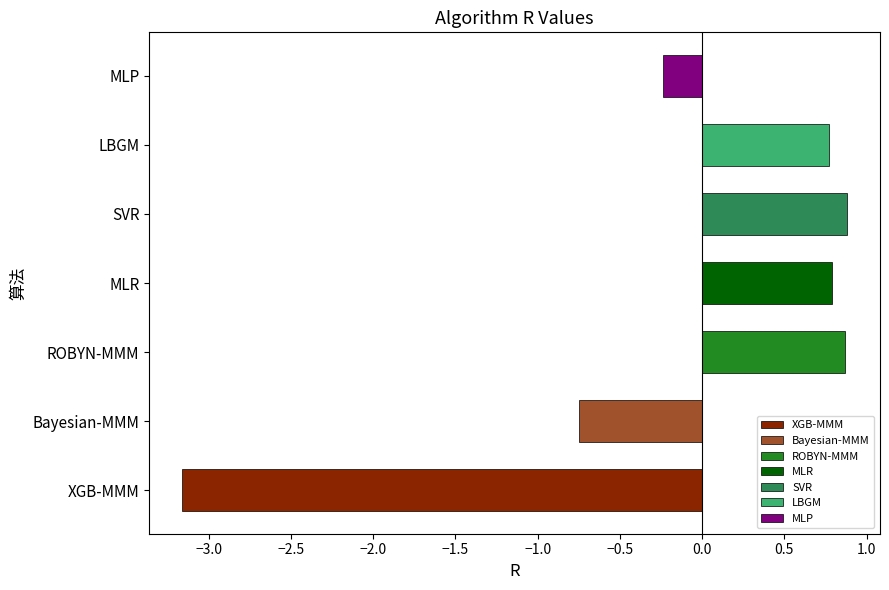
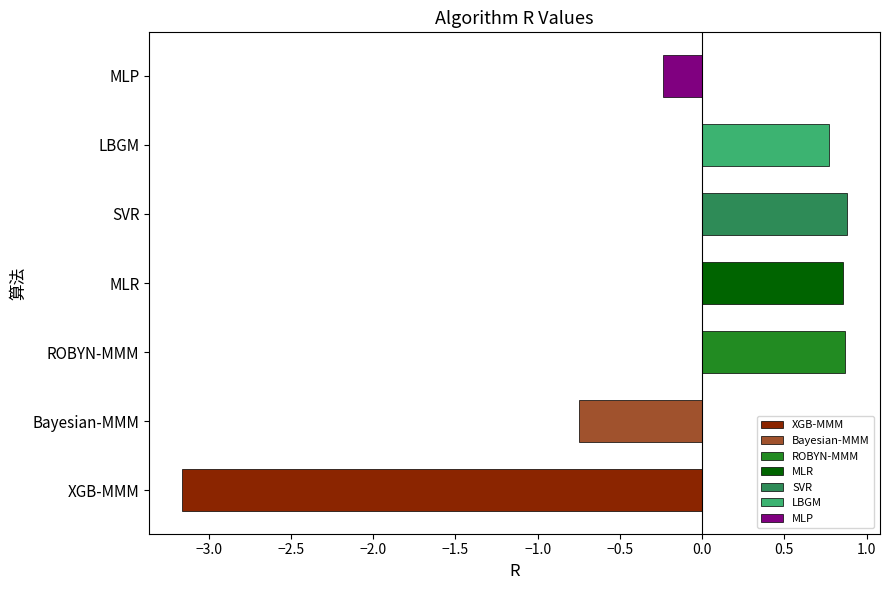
MLR: 0.79 -> 0.86
